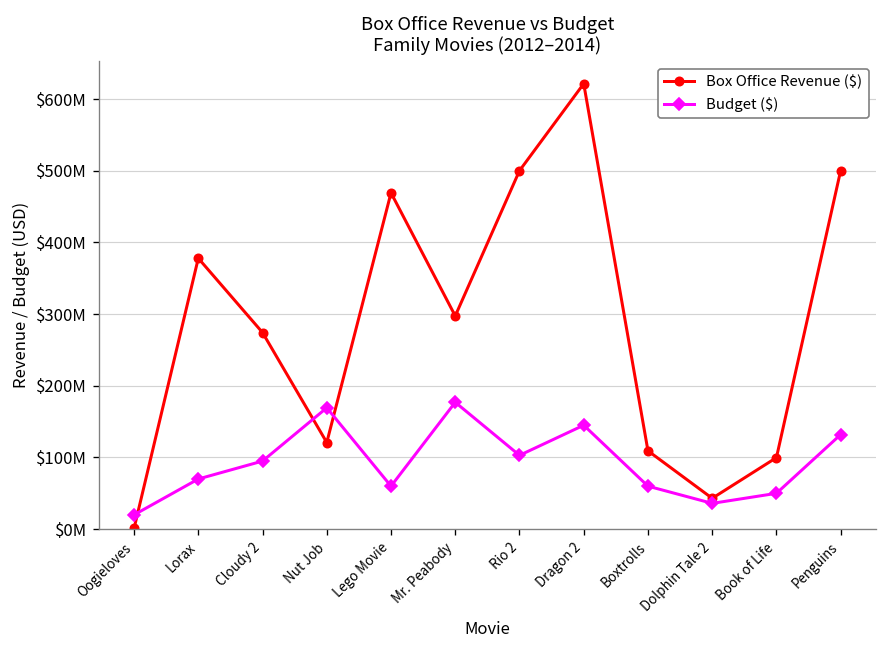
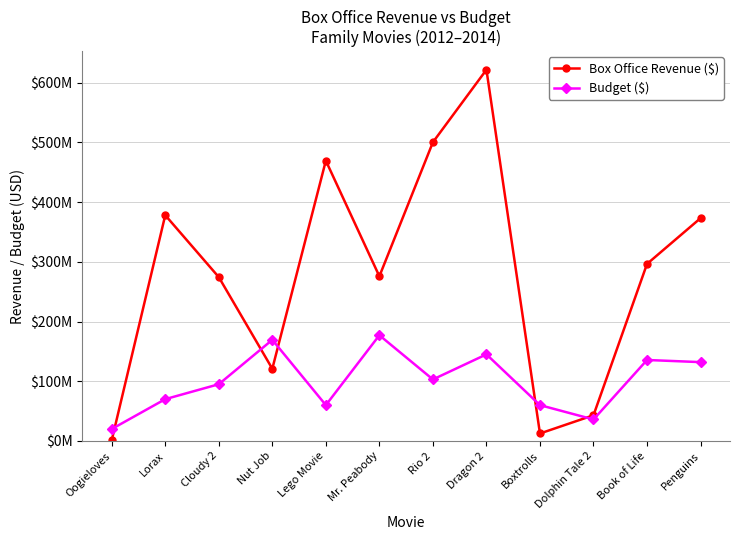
Box Office Revenue ($), Mr. Peabody: $300000000 -> $280000000
Box Office Revenue ($), Boxtrolls: $110000000 -> $10000000
Box Office Revenue ($), Book of Life: $100000000 -> $300000000
Budget ($), Book of Life: $50000000 -> $140000000
Box Office Revenue ($), Penguins: $500000000 -> $370000000
